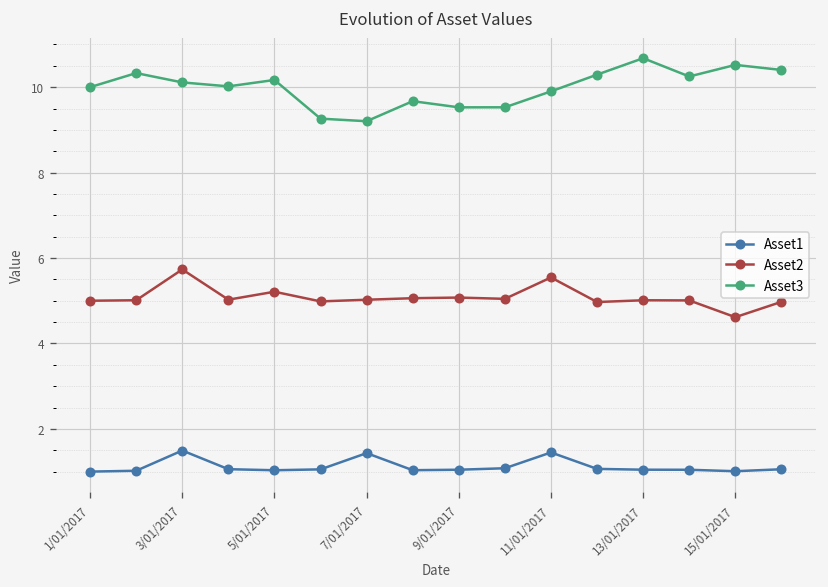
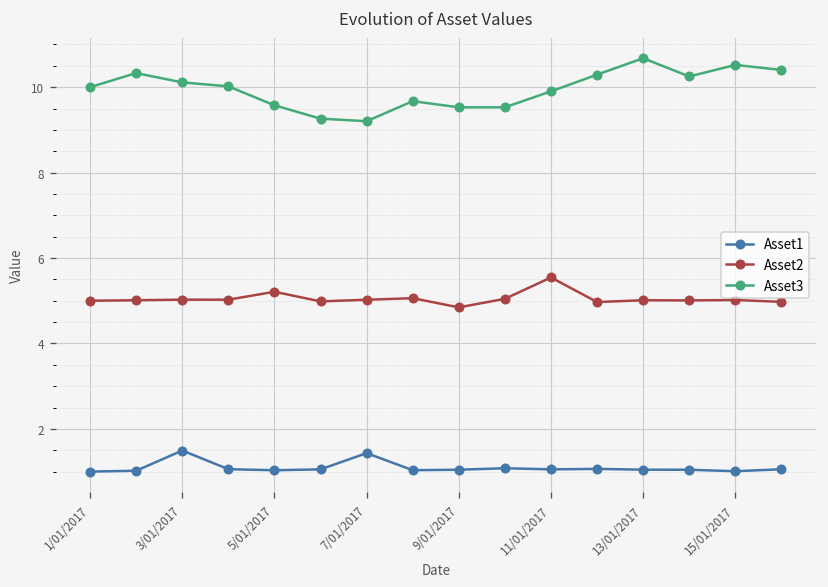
Asset2, 3/01/2017: 5.7 -> 5.0
Asset3, 5/01/2017: 10.2 -> 9.6
Asset2, 9/01/2017: 5.1 -> 4.8
Asset1, 11/01/2017: 1.4 -> 1.1
Asset2, 15/01/2017: 4.6 -> 5.0
